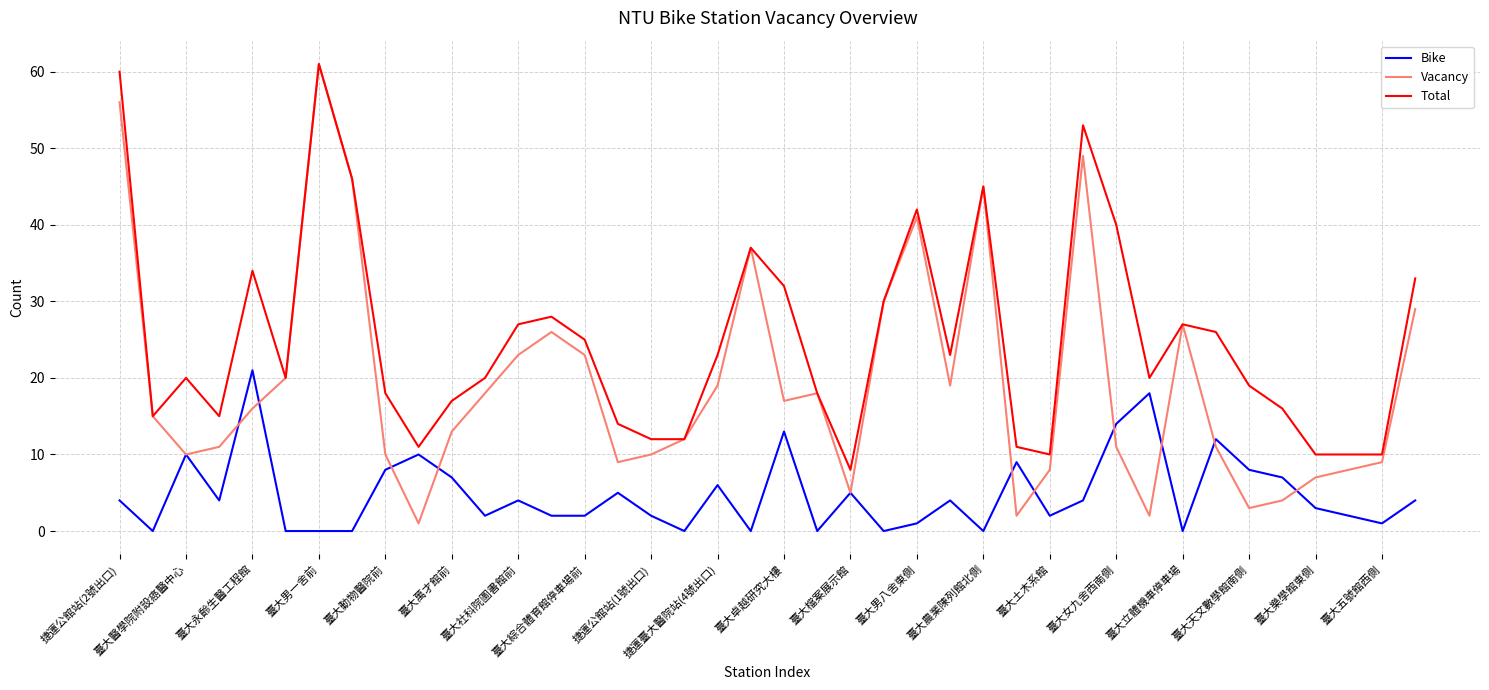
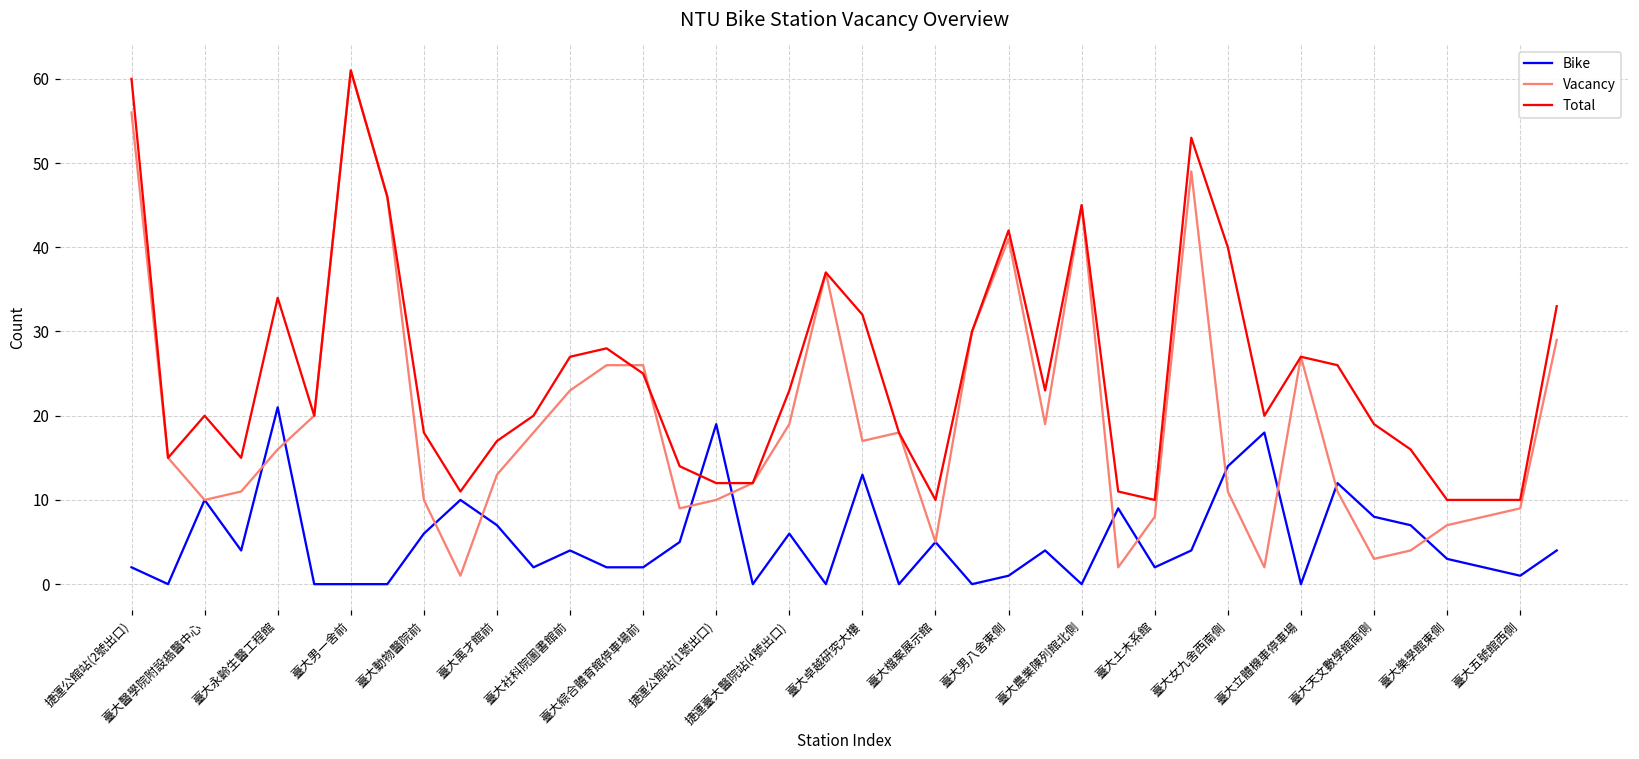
Bike, 捷運公館站(2號出口): 4 -> 2
Bike, 臺大動物醫院前: 8 -> 6
Vacancy, 臺大綜合體育館停車場前: 23 -> 26
Bike, 捷運公館站(1號出口): 2 -> 19
Total, 臺大檔案展示館: 8 -> 10
